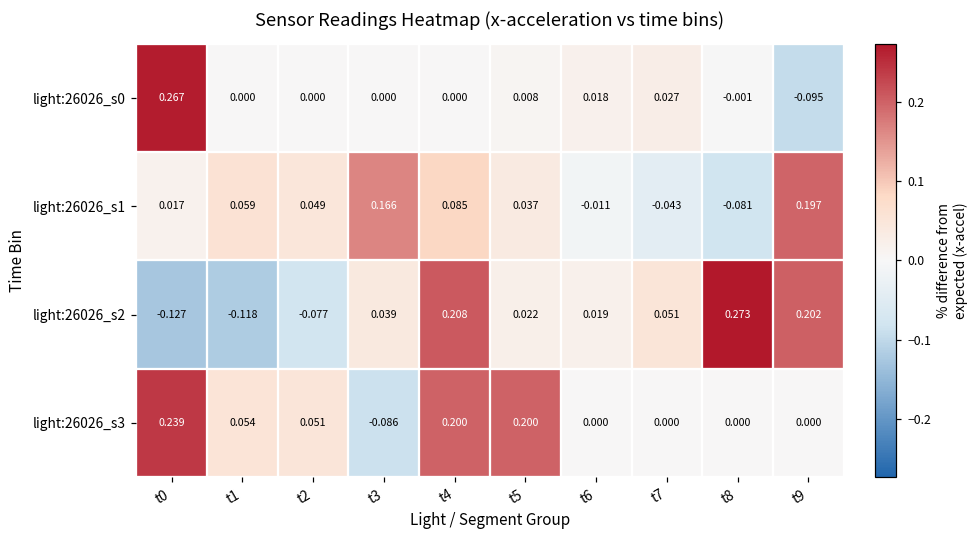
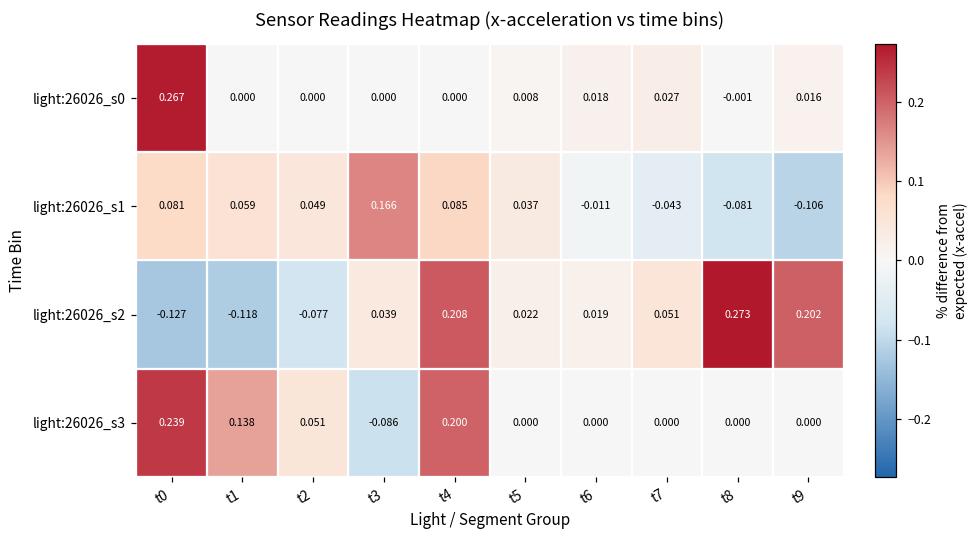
light:26026_s0, t9: -0.095 -> 0.016
light:26026_s1, t0: 0.017 -> 0.081
light:26026_s1, t9: 0.197 -> -0.106
light:26026_s3, t1: 0.054 -> 0.138
light:26026_s3, t5: 0.200 -> 0.000
